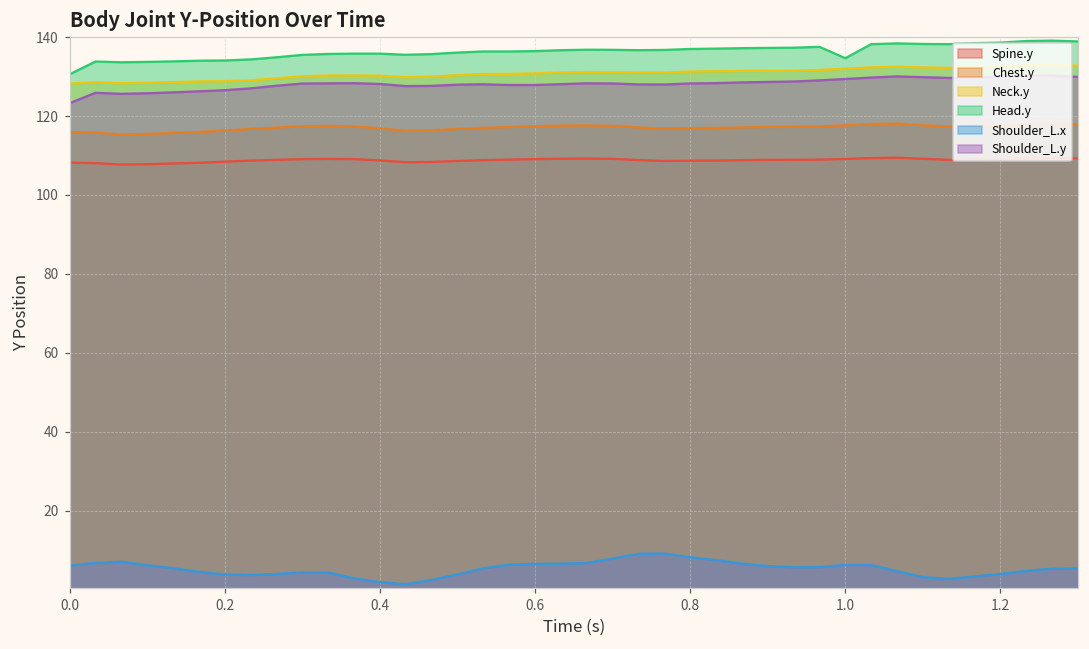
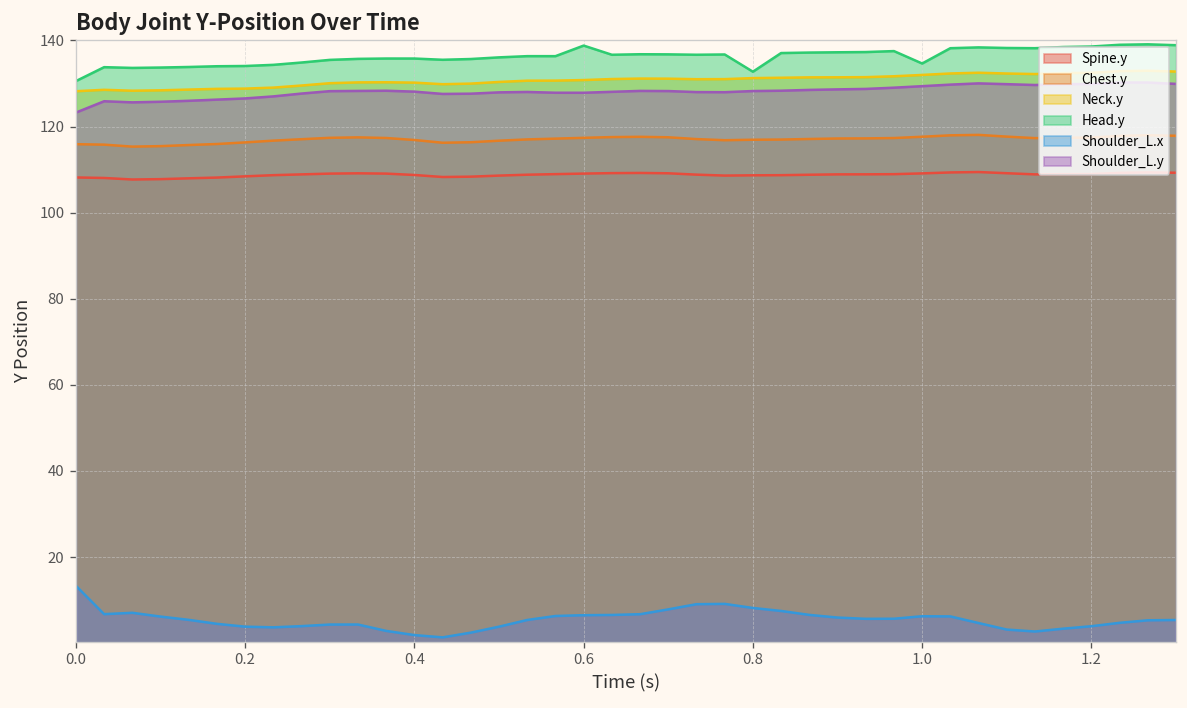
Shoulder_L.x, 0.0: 6 -> 13
Head.y, 0.6: 136 -> 139
Head.y, 0.8: 137 -> 133
